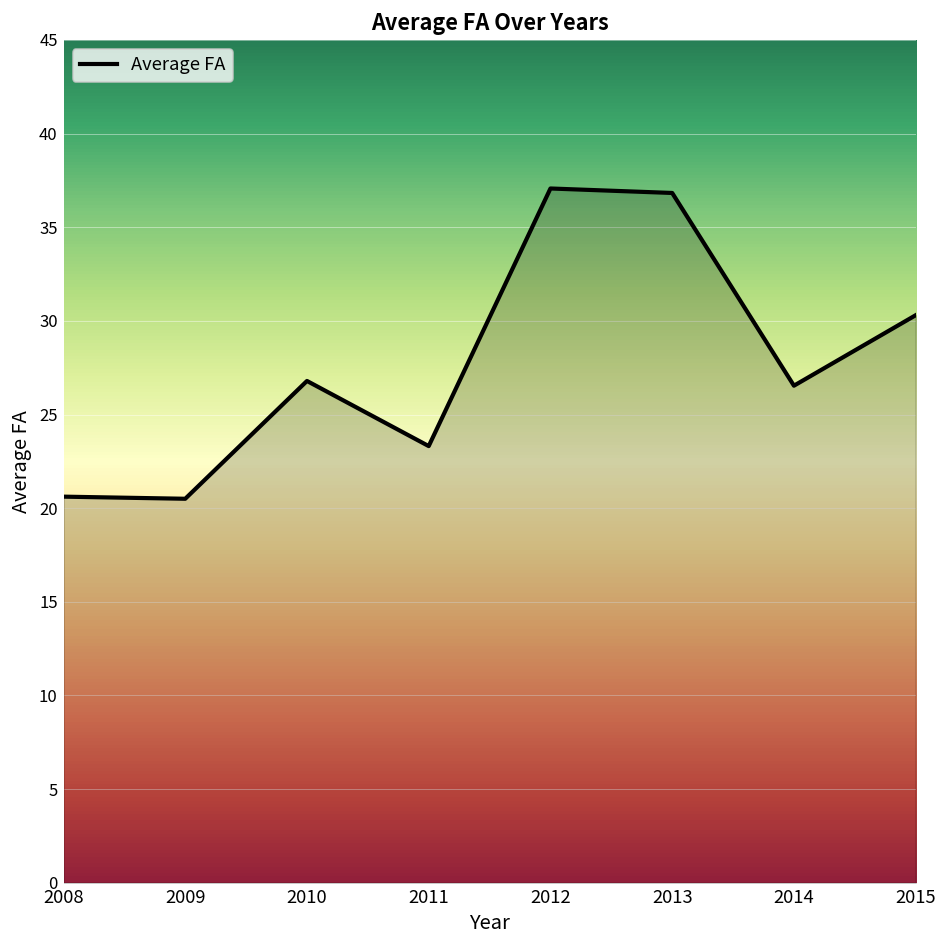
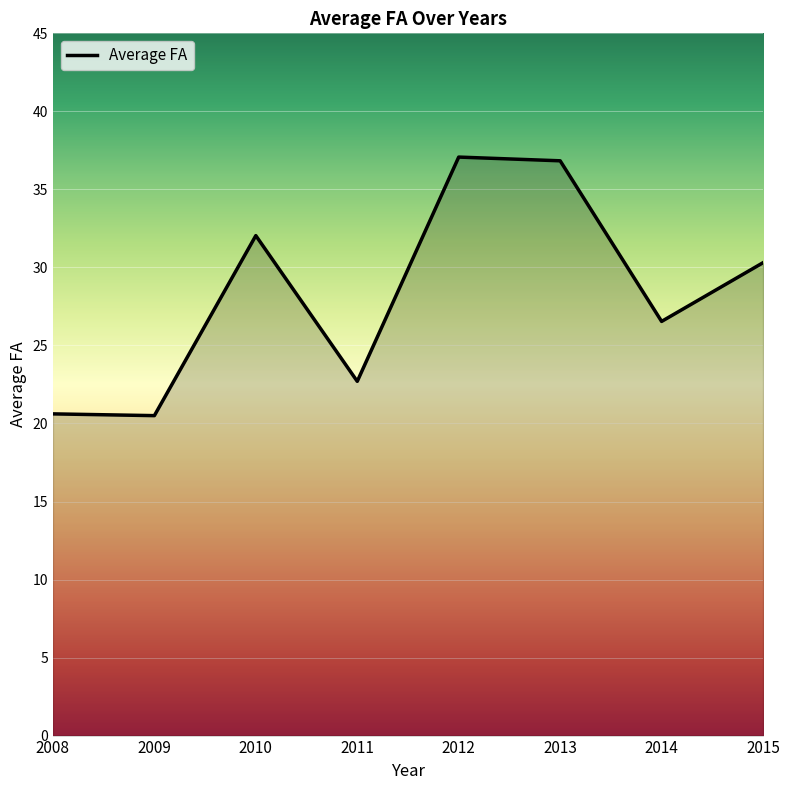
2010: 26.8 -> 32.0
2011: 23.3 -> 22.7
